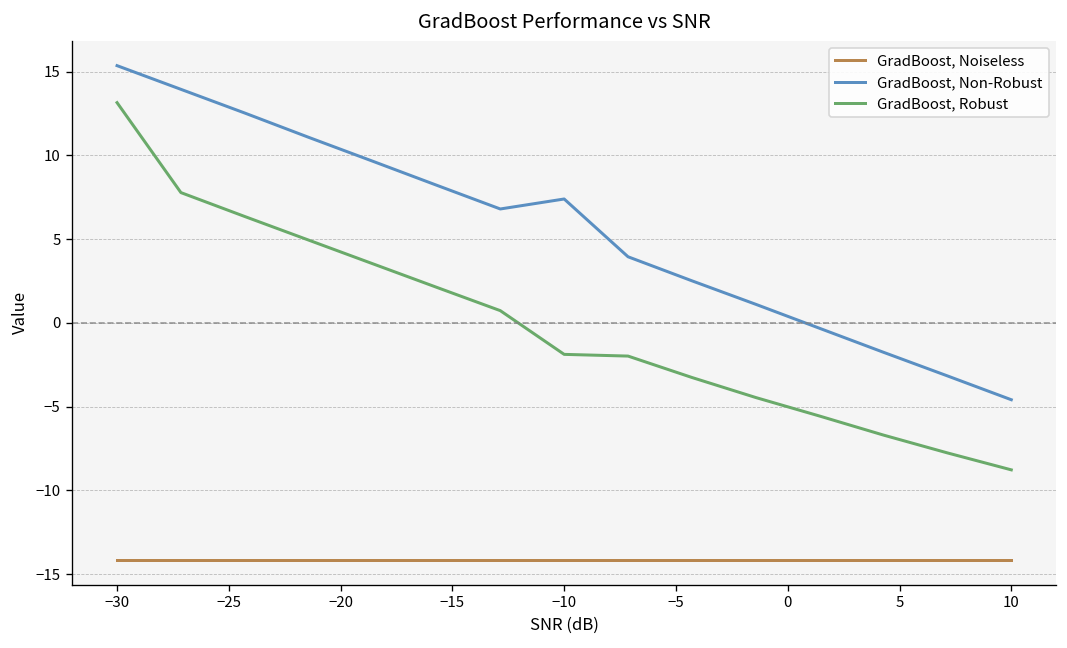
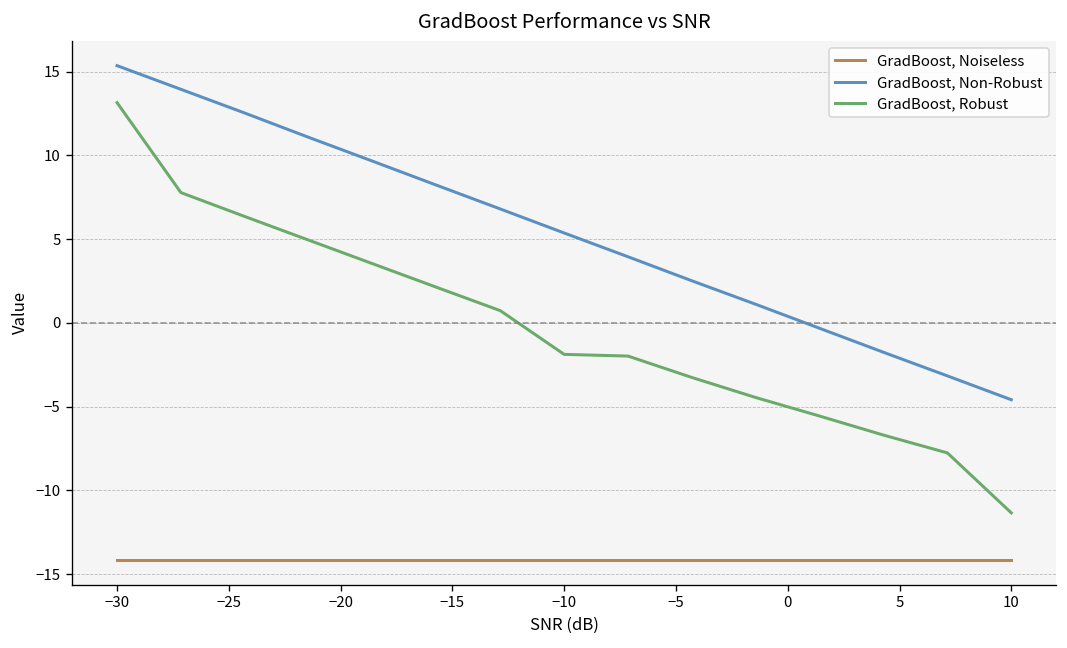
GradBoost, Non-Robust, −10: 7.4 -> 5.4
GradBoost, Robust, 10: -8.8 -> -11.3
